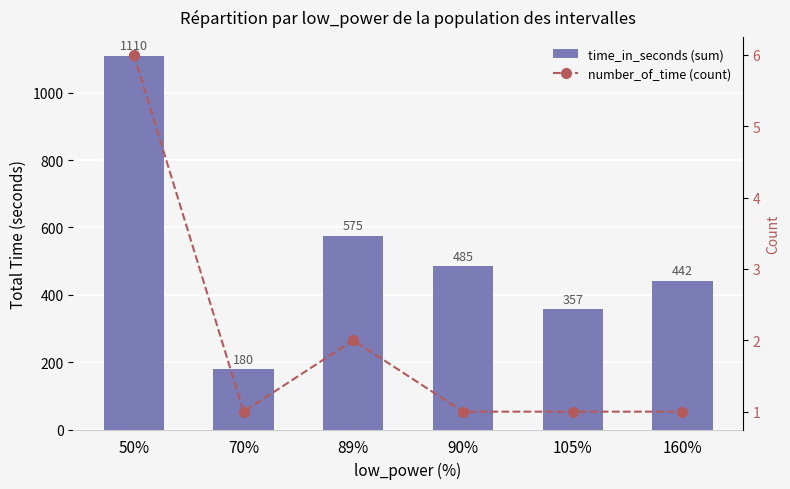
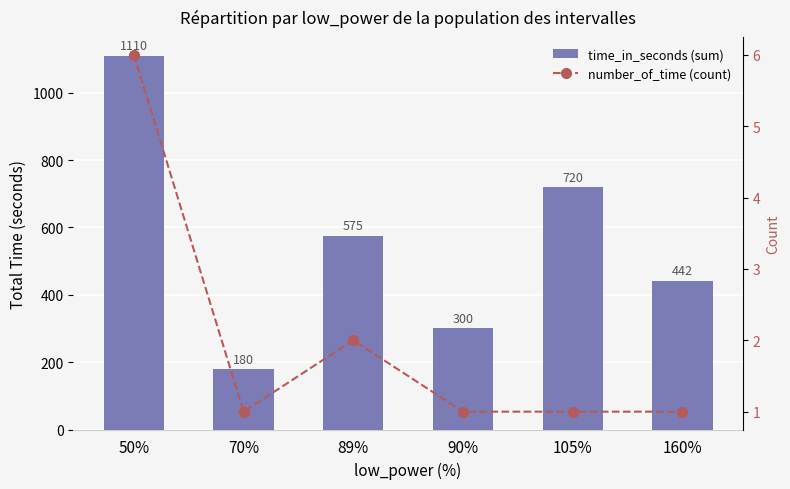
time_in_seconds (sum), 90%: 485 -> 300
time_in_seconds (sum), 105%: 357 -> 720
